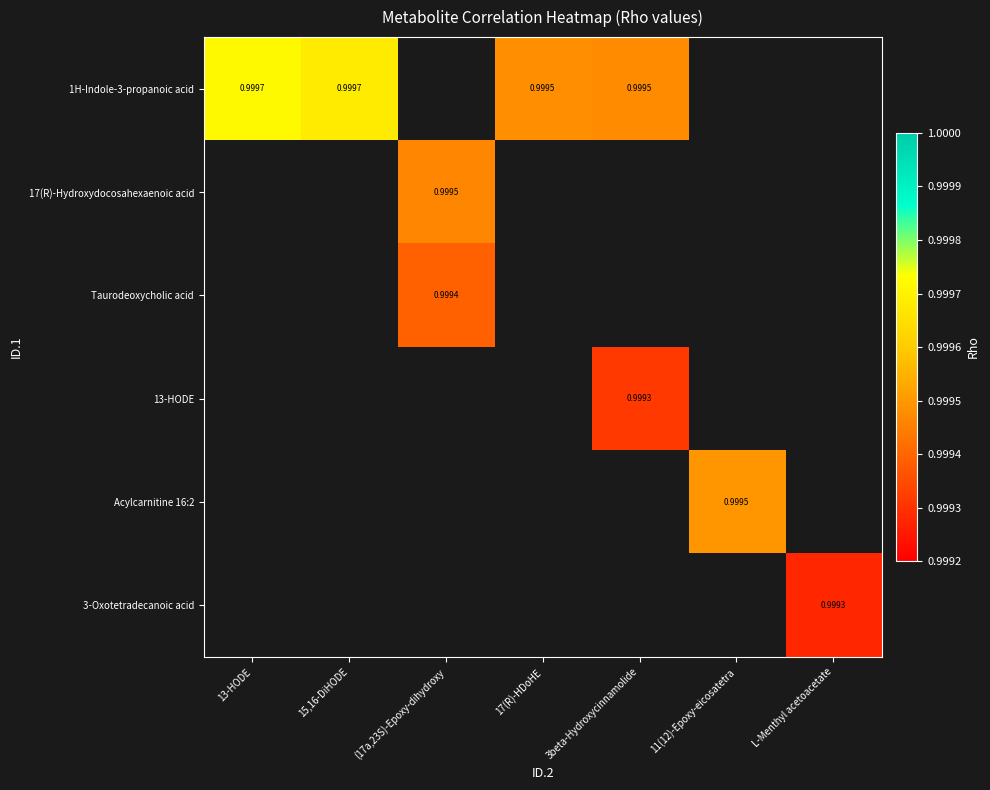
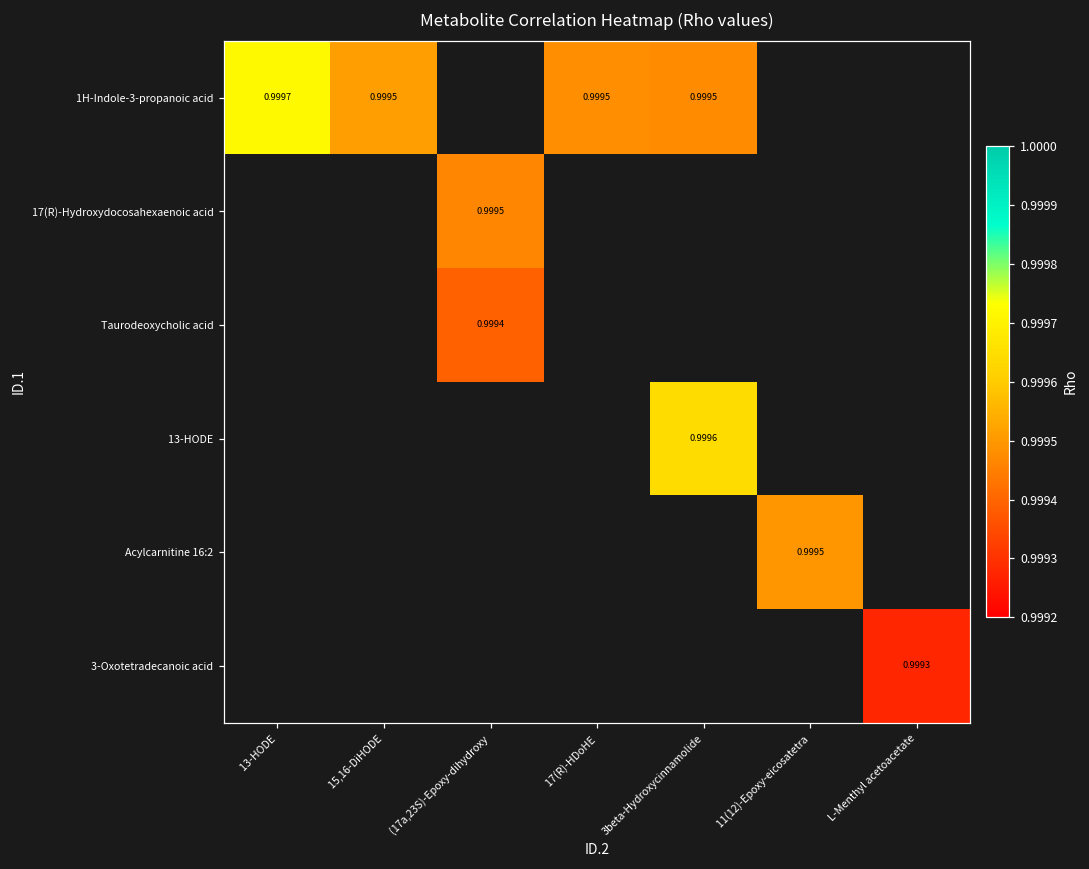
1H-Indole-3-propanoic acid, 15,16-DiHODE: 0.9997 -> 0.9995
13-HODE, 3beta-Hydroxycinnamolide: 0.9993 -> 0.9996
